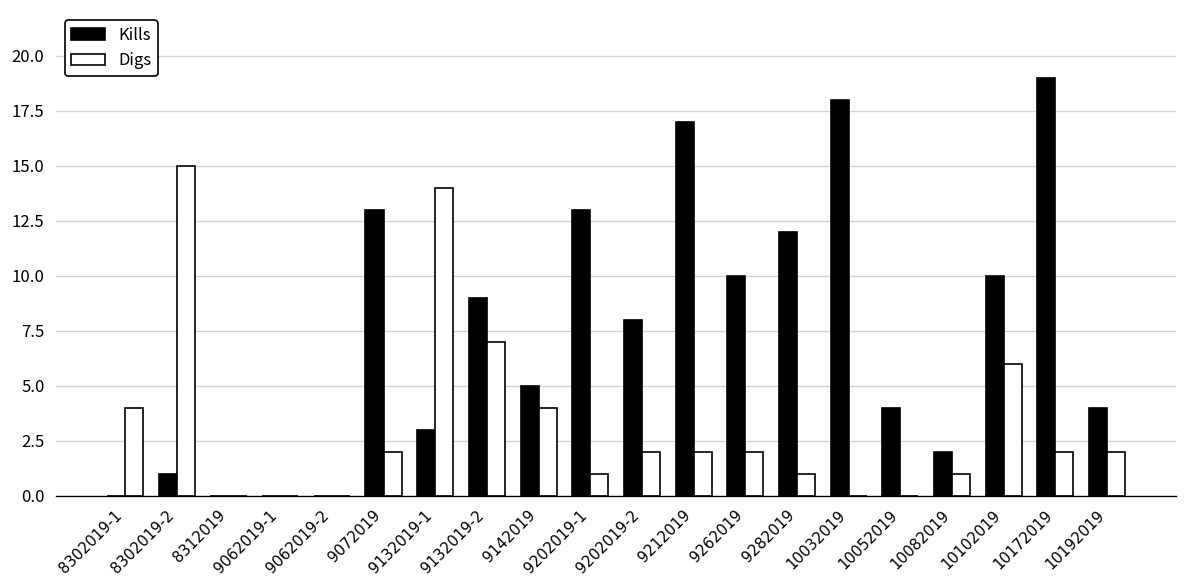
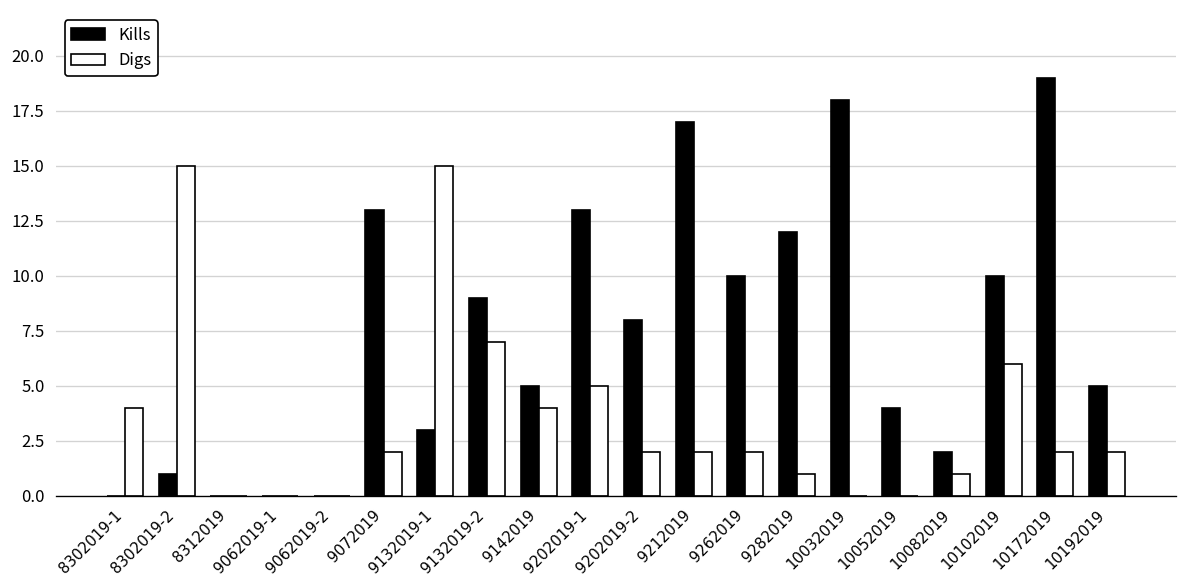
Digs, 9132019-1: 14 -> 15
Digs, 9202019-1: 1 -> 5
Kills, 10192019: 4 -> 5
